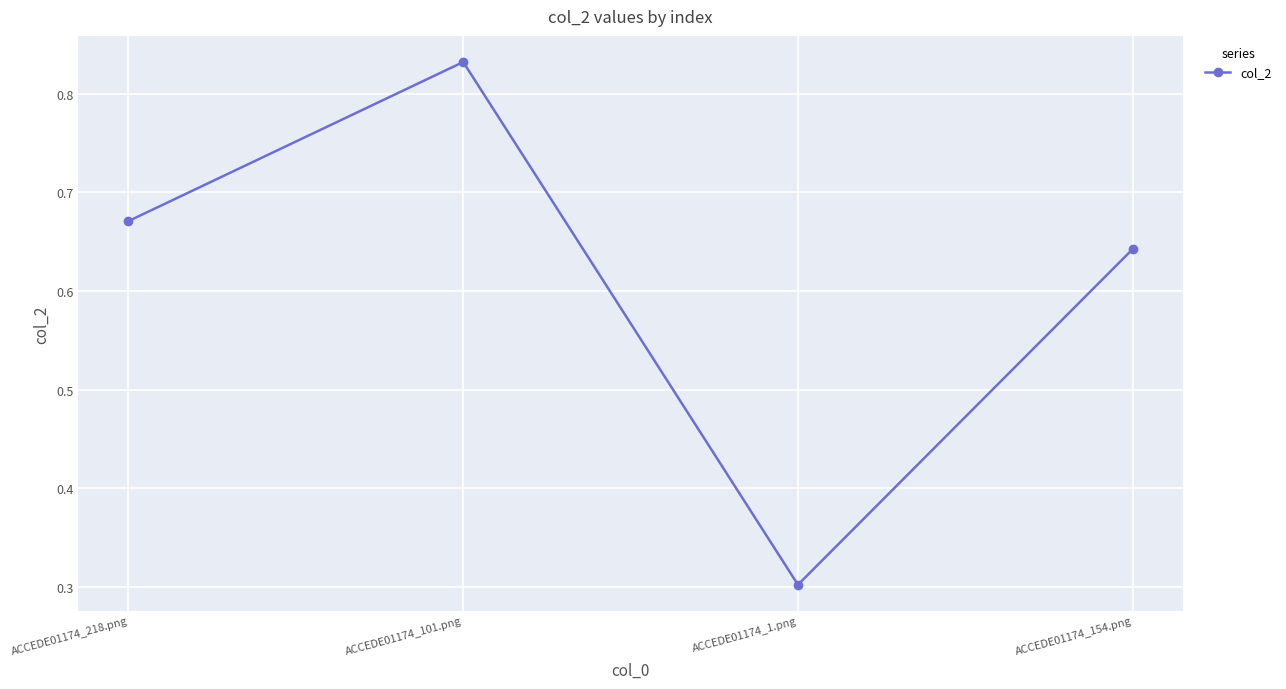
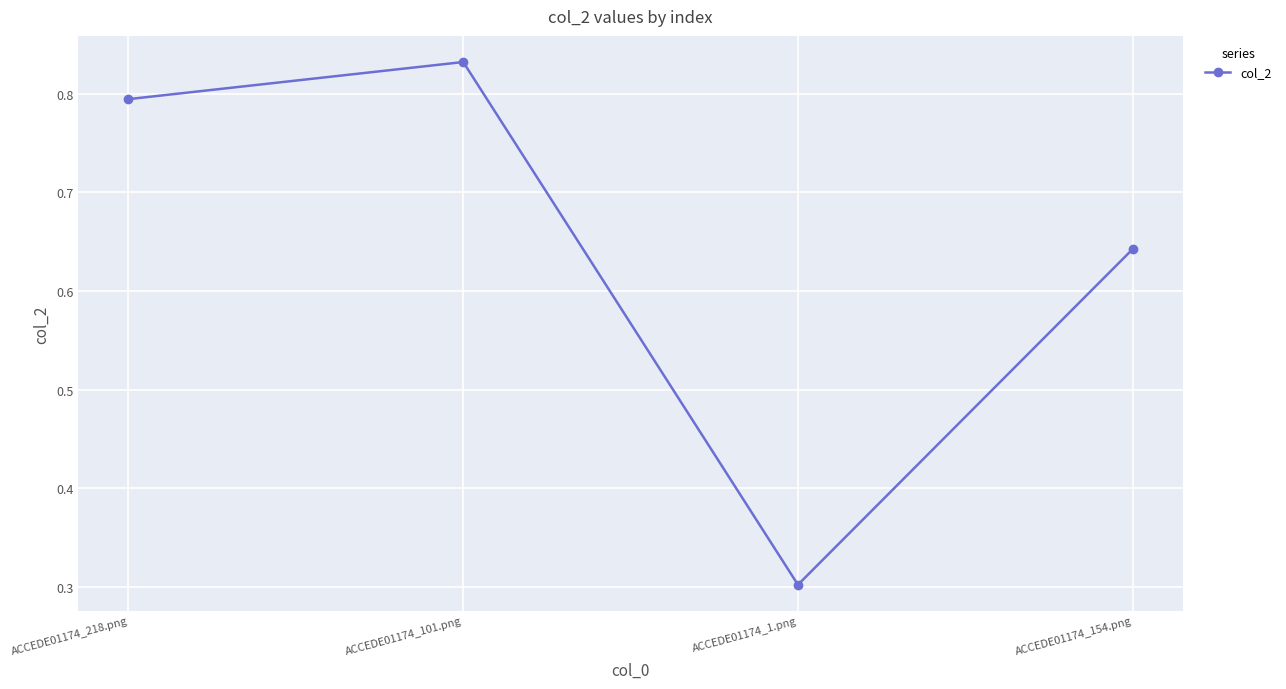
ACCEDE01174_218.png: 0.67 -> 0.79
